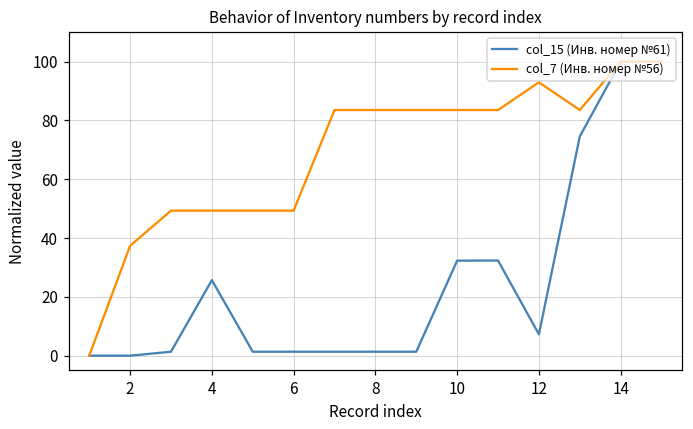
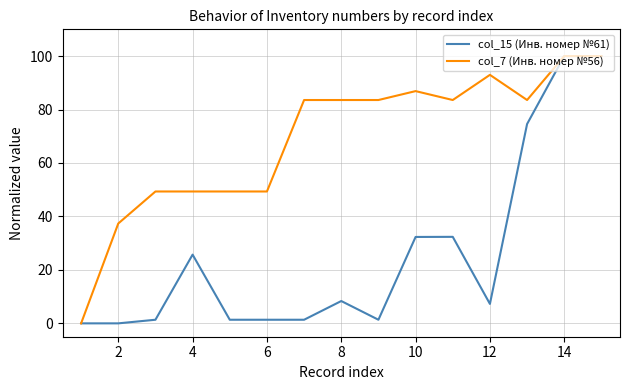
col_15 (Инв. номер №61), 8: 1 -> 8
col_7 (Инв. номер №56), 10: 84 -> 87
